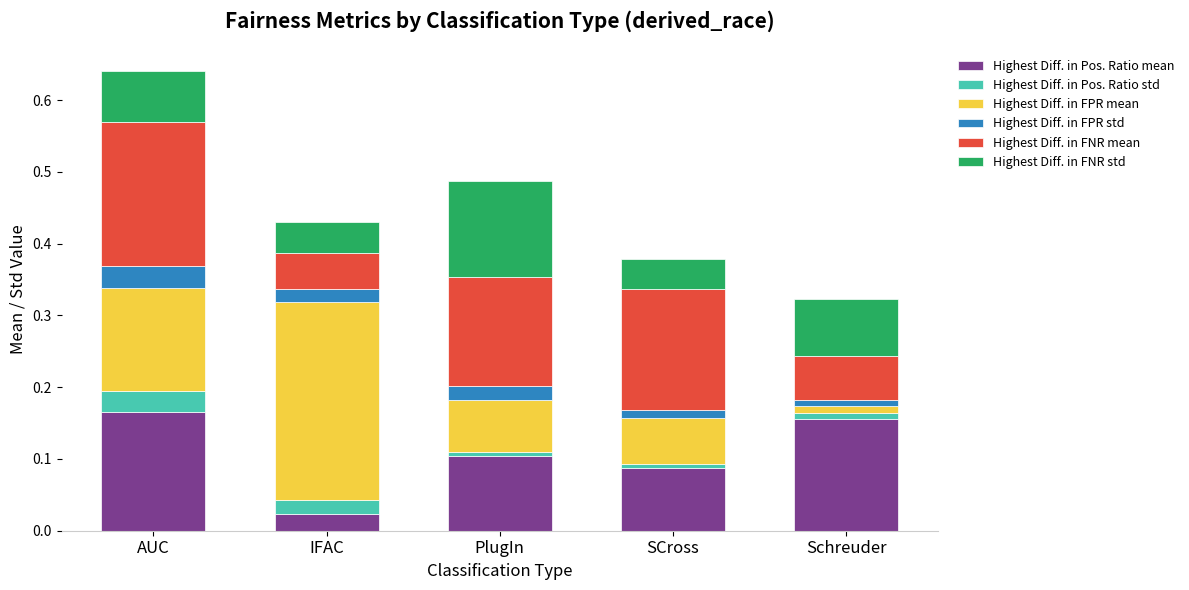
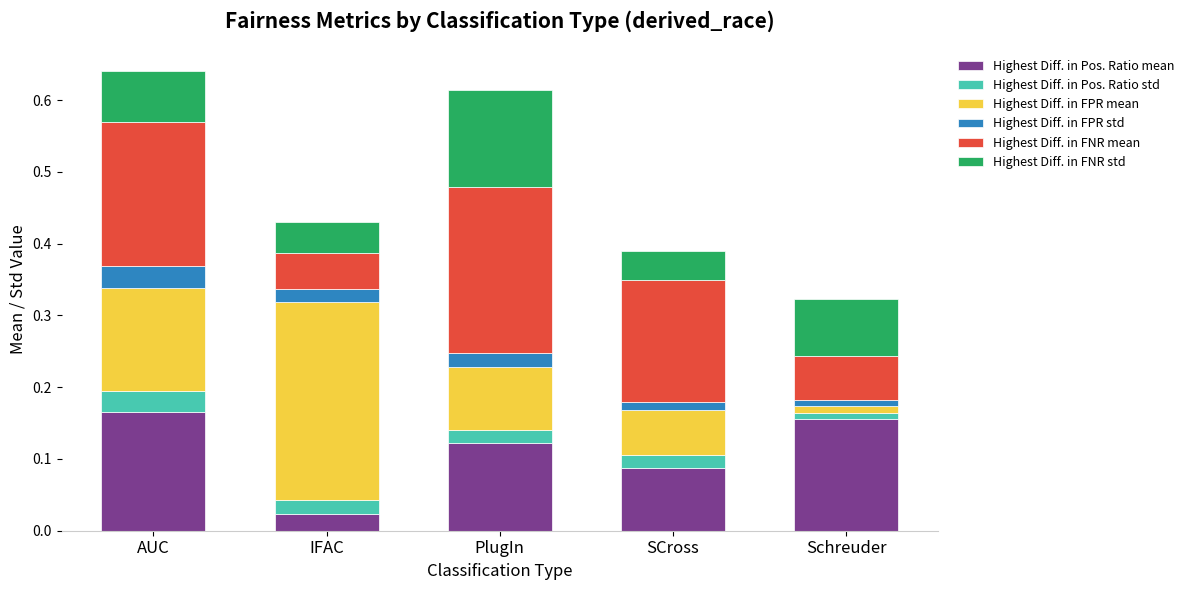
Highest Diff. in Pos. Ratio mean, PlugIn: 0.10 -> 0.12
Highest Diff. in Pos. Ratio std, PlugIn: 0.01 -> 0.02
Highest Diff. in FPR mean, PlugIn: 0.07 -> 0.09
Highest Diff. in FNR mean, PlugIn: 0.15 -> 0.23
Highest Diff. in Pos. Ratio std, SCross: 0.01 -> 0.02
